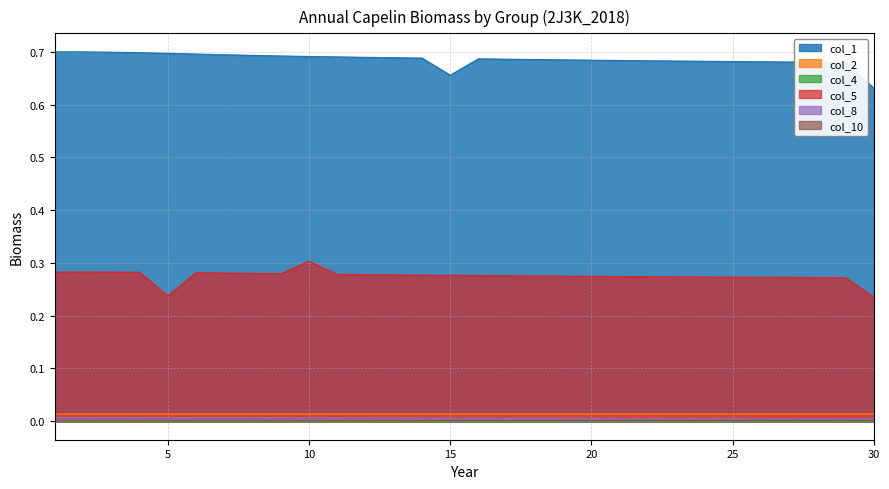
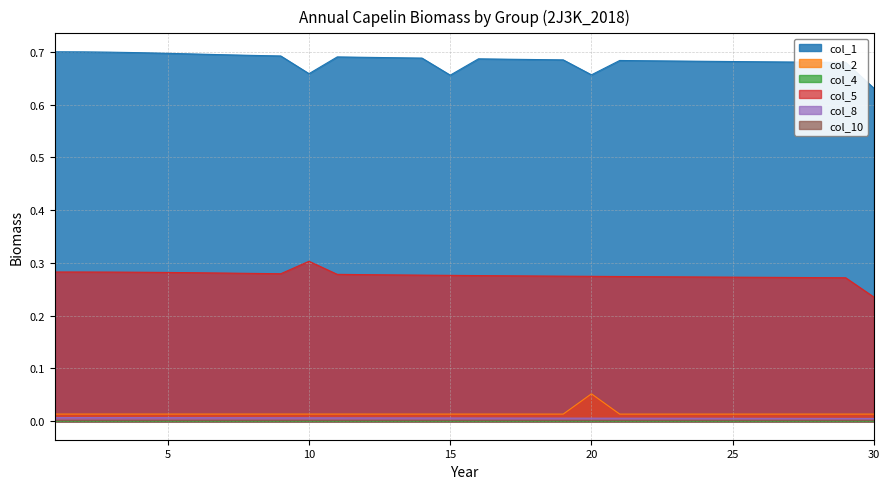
col_5, 5: 0.24 -> 0.28
col_1, 10: 0.69 -> 0.66
col_1, 20: 0.68 -> 0.66
col_2, 20: 0.01 -> 0.05
